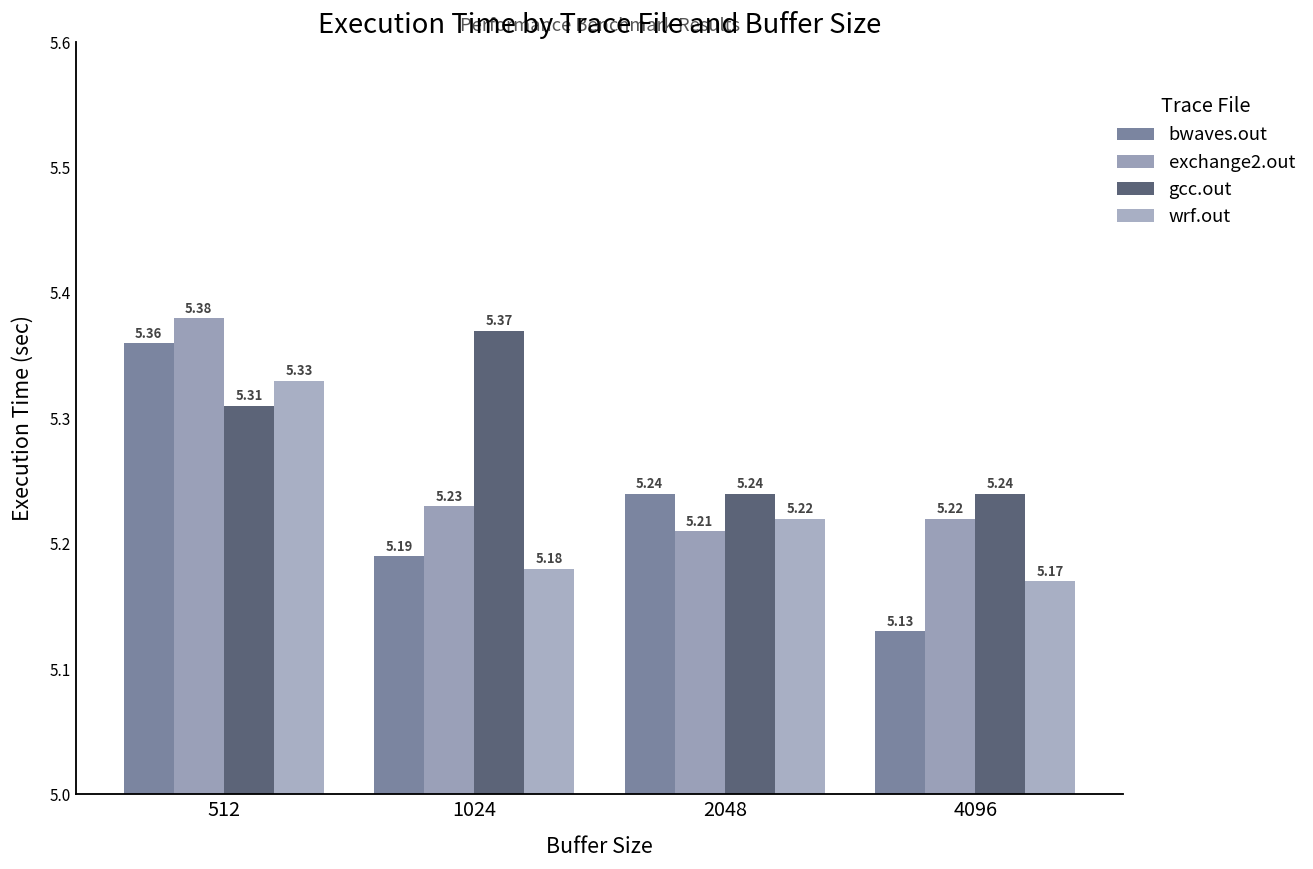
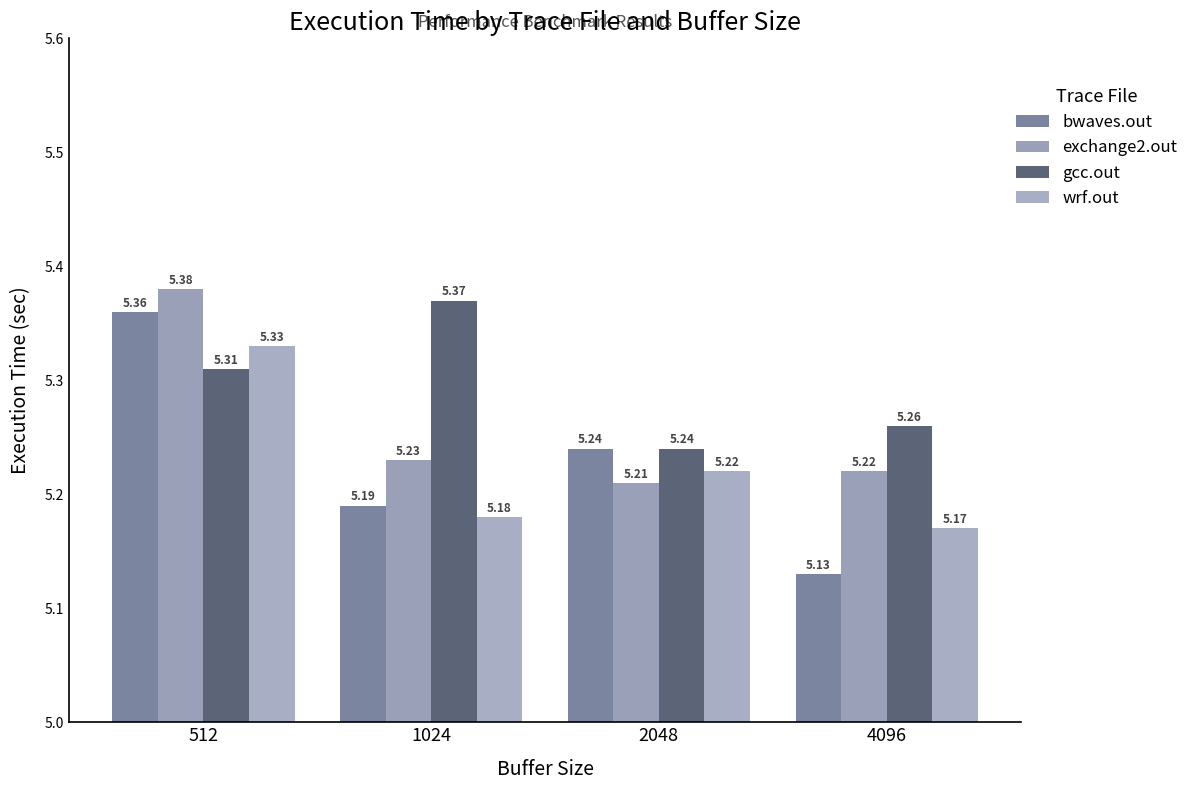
gcc.out, 4096: 5.24 -> 5.26
